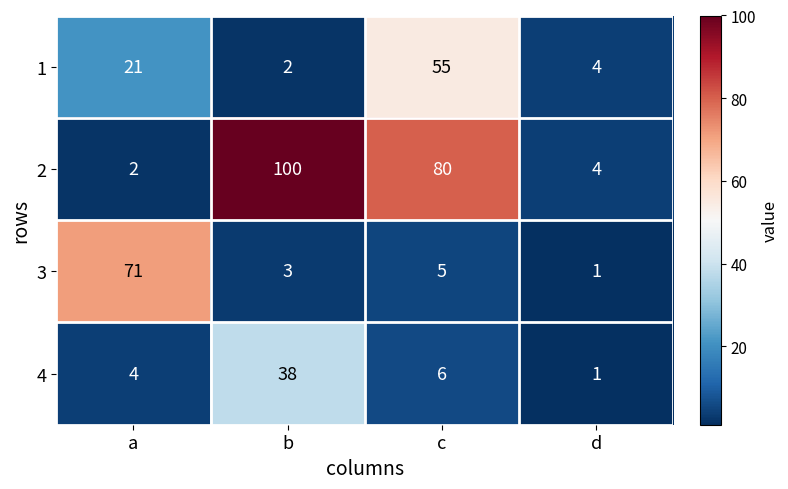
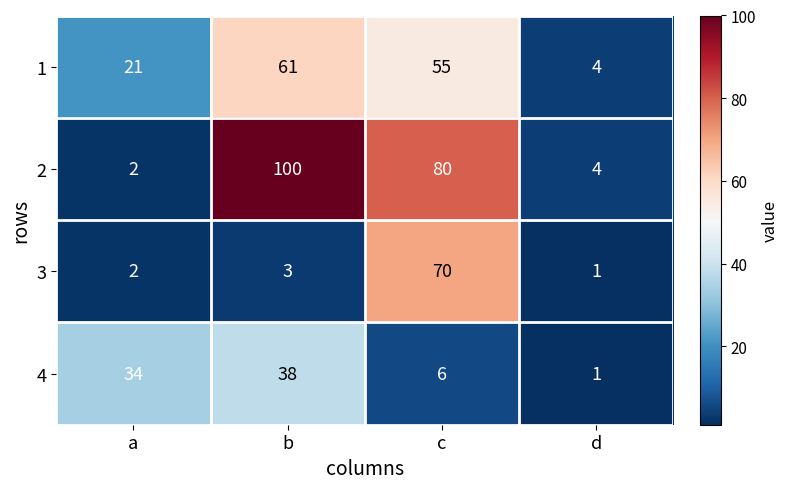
1, b: 2 -> 61
3, a: 71 -> 2
3, c: 5 -> 70
4, a: 4 -> 34
